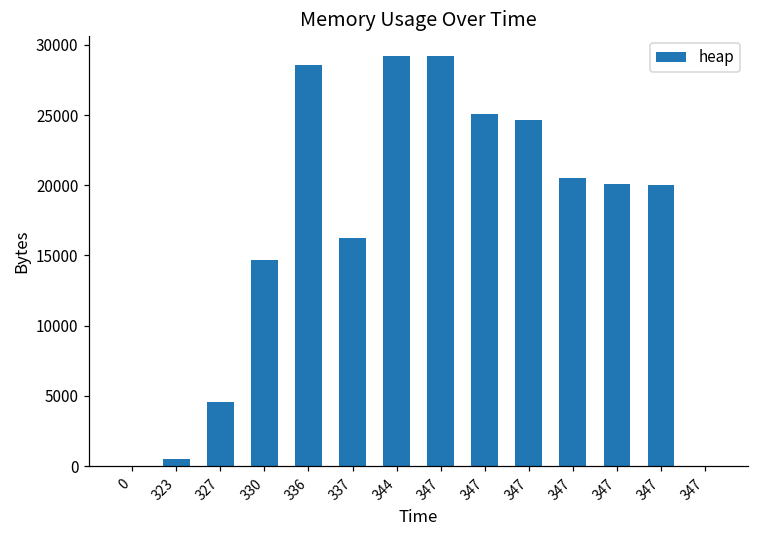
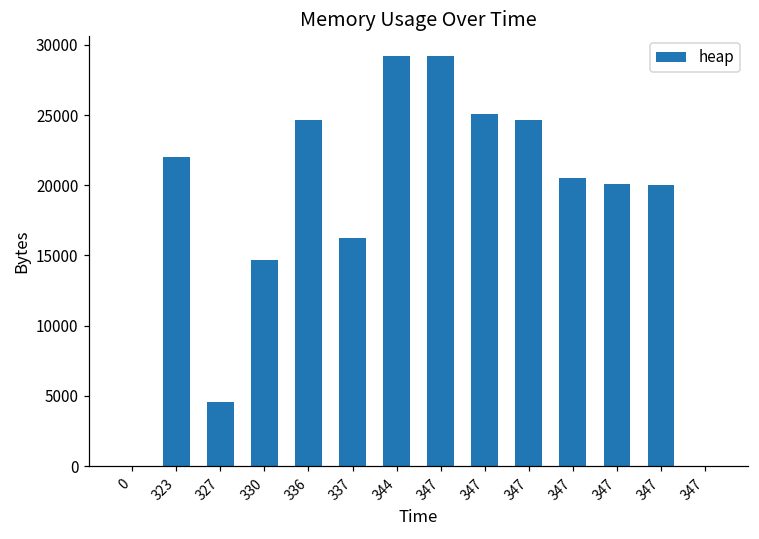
323: 500 -> 22000
336: 28600 -> 24600
